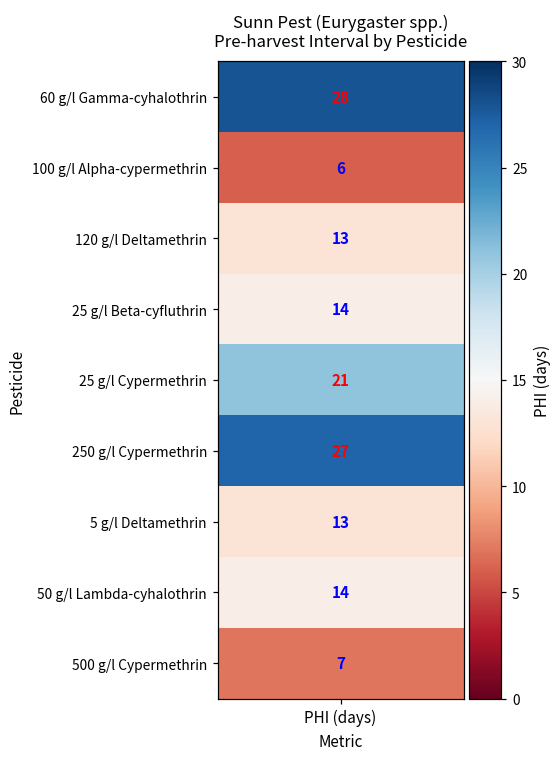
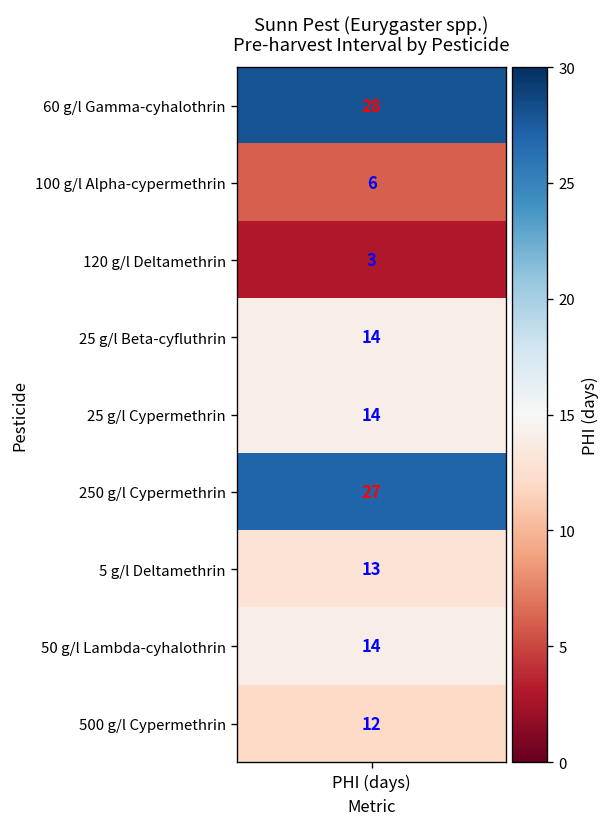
120 g/l Deltamethrin, PHI (days): 13 -> 3
25 g/l Cypermethrin, PHI (days): 21 -> 14
500 g/l Cypermethrin, PHI (days): 7 -> 12
